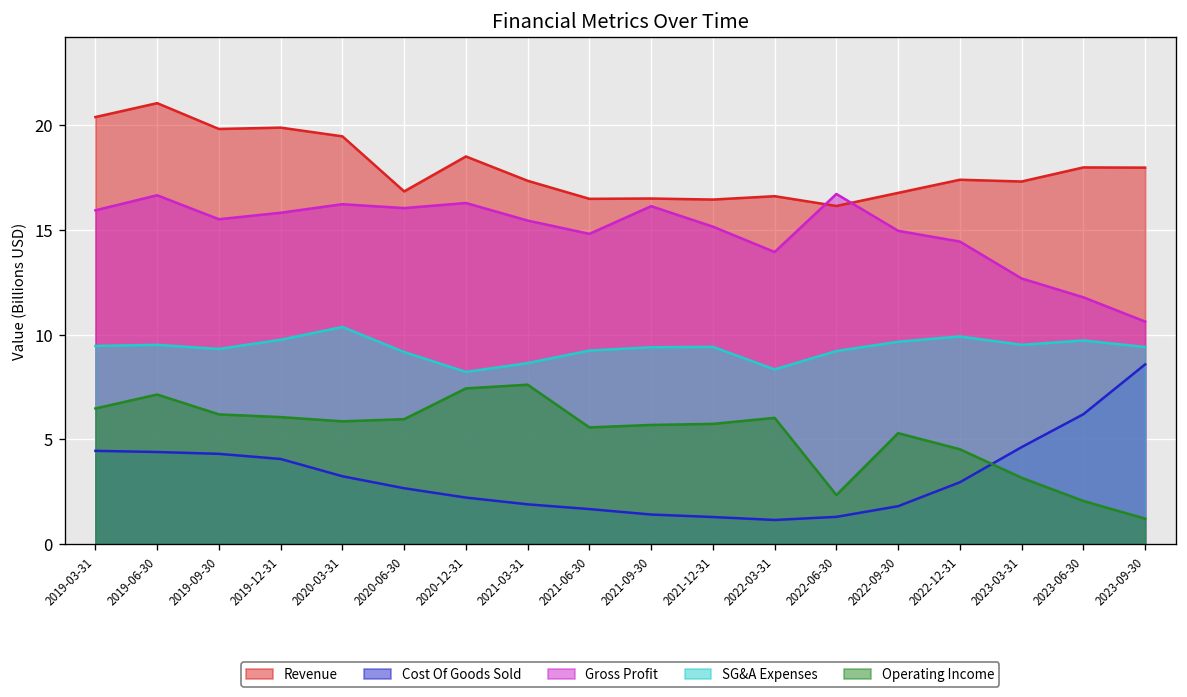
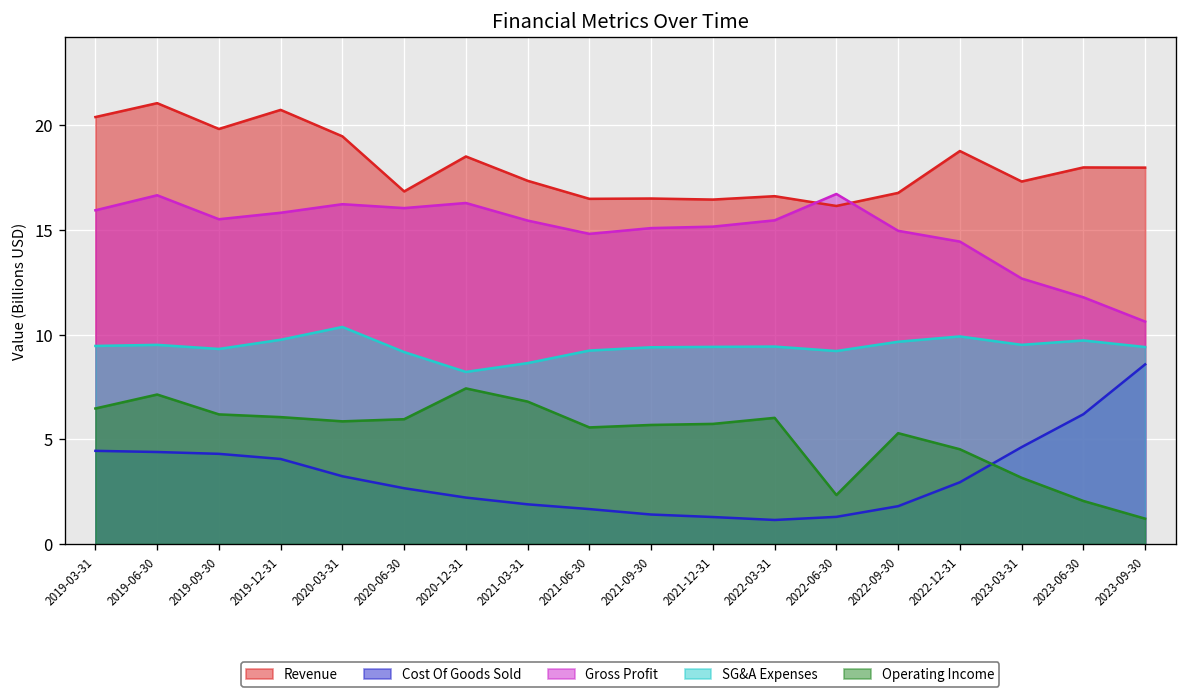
Revenue, 2019-12-31: 19.9 -> 20.7
Operating Income, 2021-03-31: 7.6 -> 6.8
Gross Profit, 2021-09-30: 16.1 -> 15.1
Gross Profit, 2022-03-31: 13.9 -> 15.5
SG&A Expenses, 2022-03-31: 8.3 -> 9.4
Revenue, 2022-12-31: 17.4 -> 18.8
